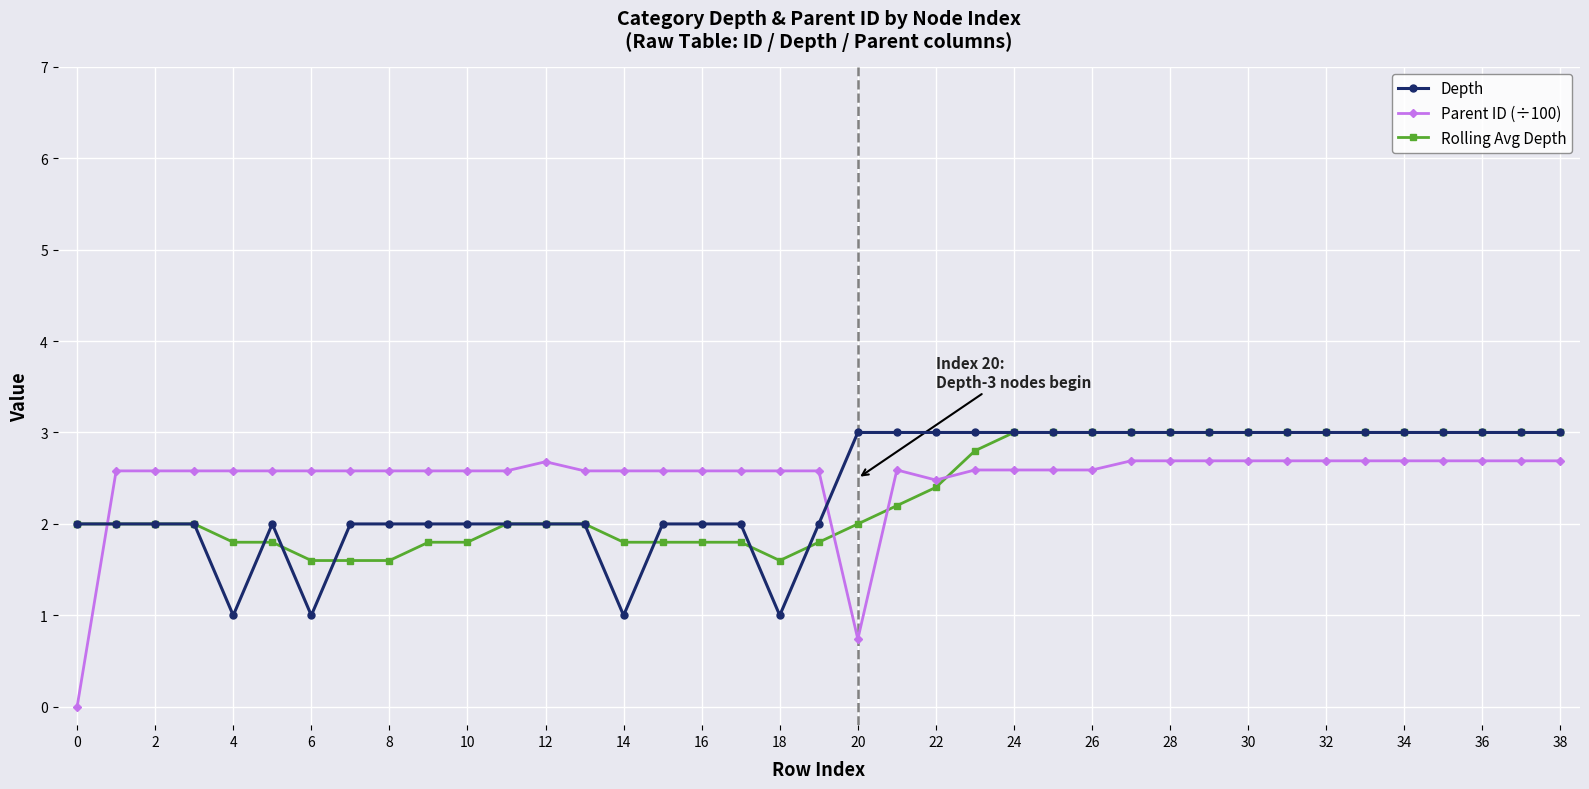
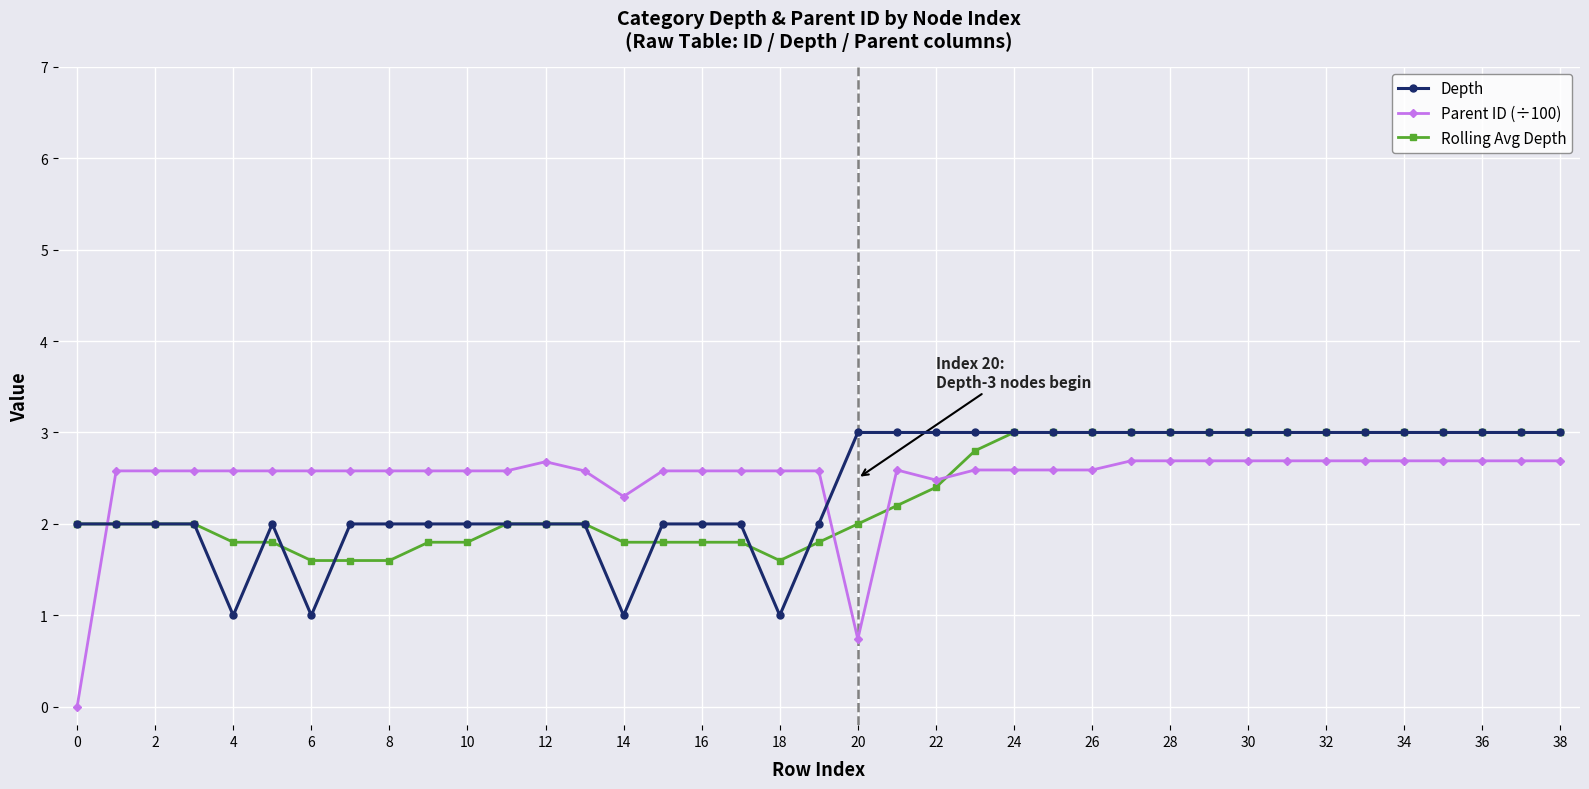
Parent ID (÷100), 14: 2.6 -> 2.3
